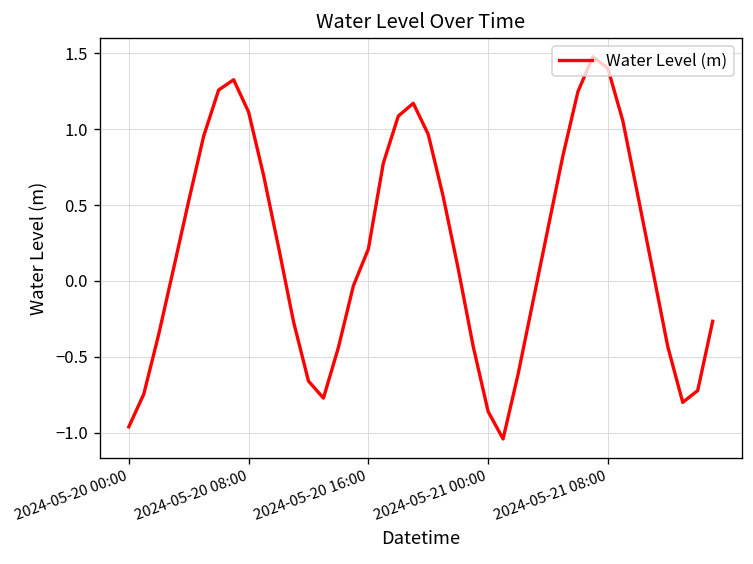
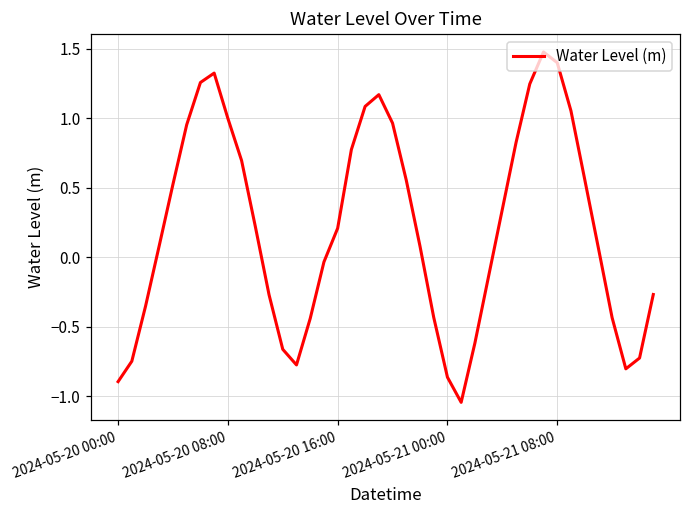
2024-05-20 00:00: -0.96 -> -0.89
2024-05-20 08:00: 1.11 -> 1.00
